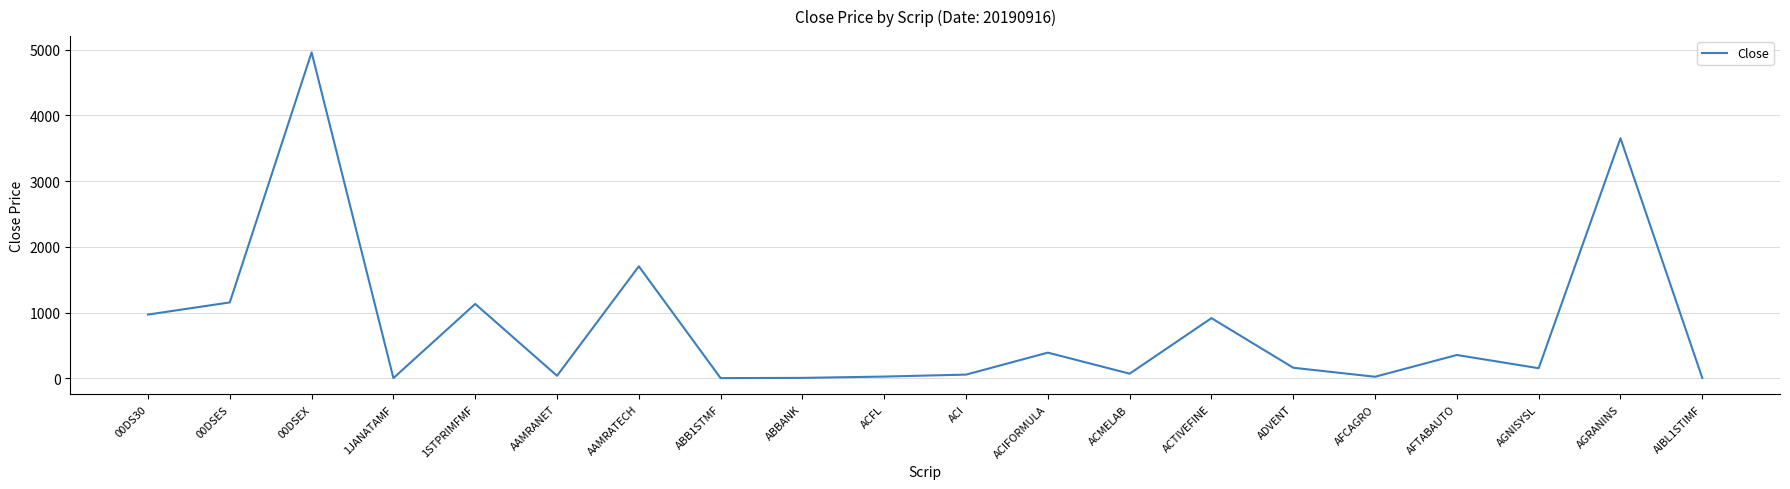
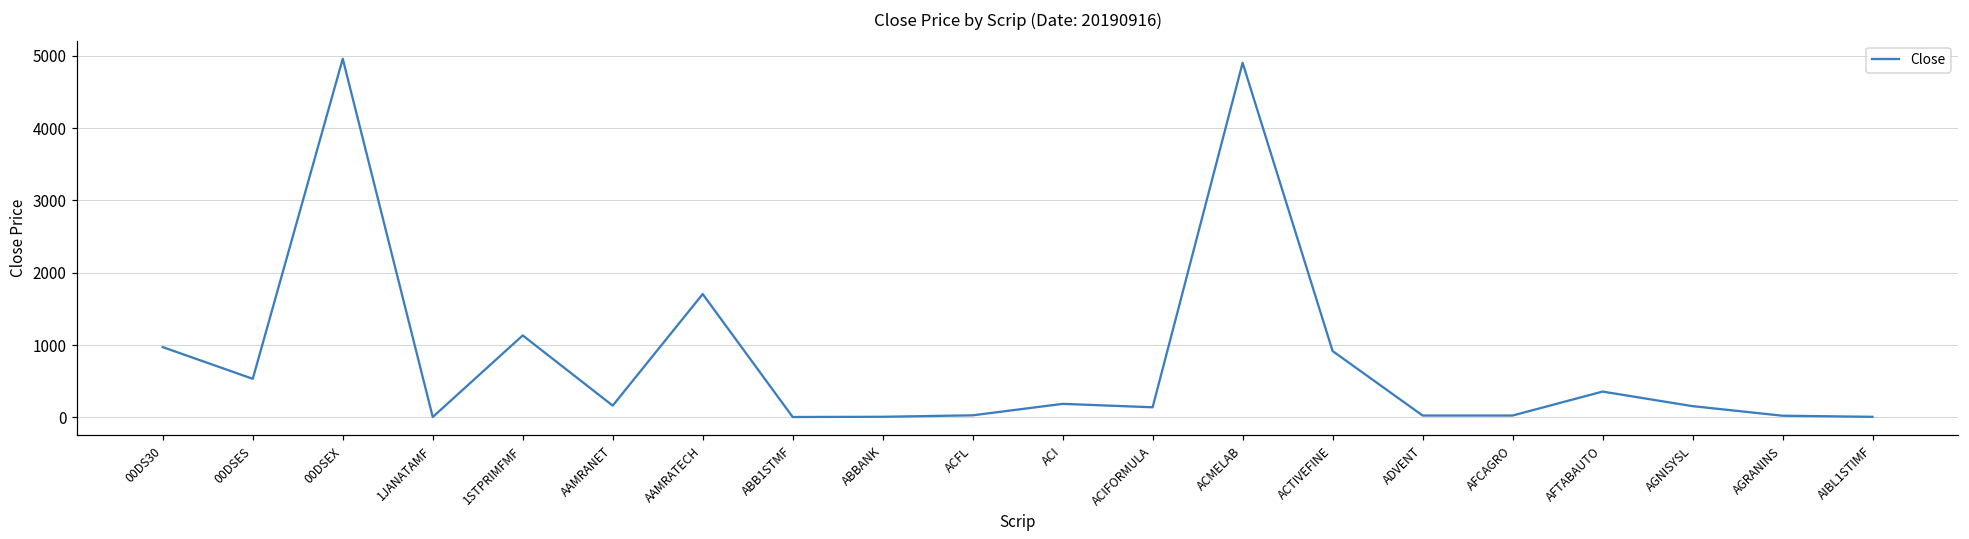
00DSES: 1200 -> 500
AAMRANET: 0 -> 200
ACI: 100 -> 200
ACIFORMULA: 400 -> 100
ACMELAB: 100 -> 4900
ADVENT: 200 -> 0
AGRANINS: 3700 -> 0
